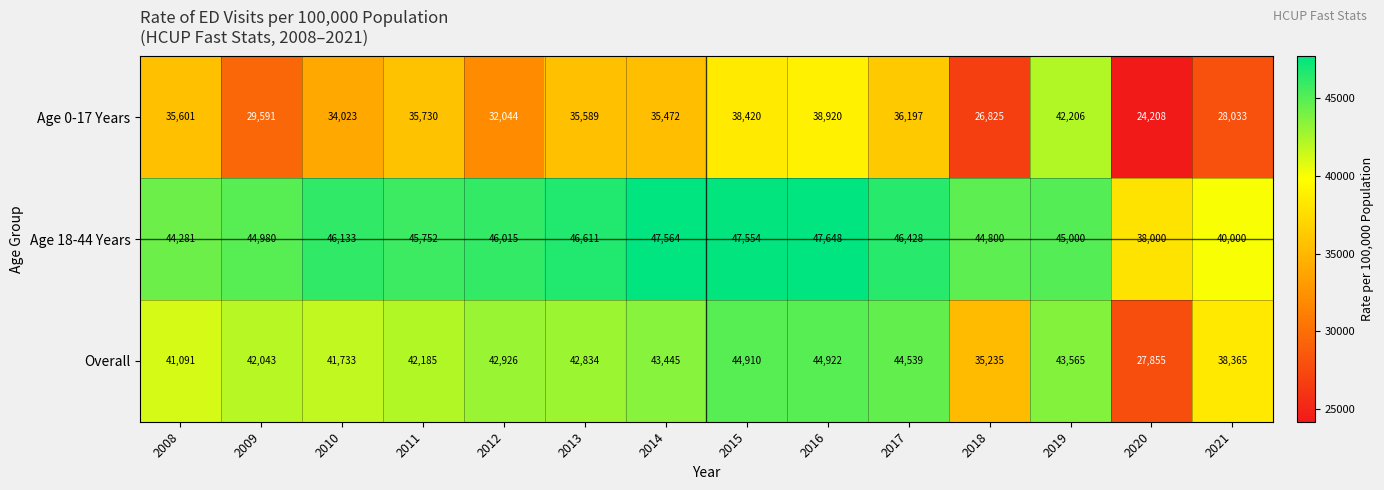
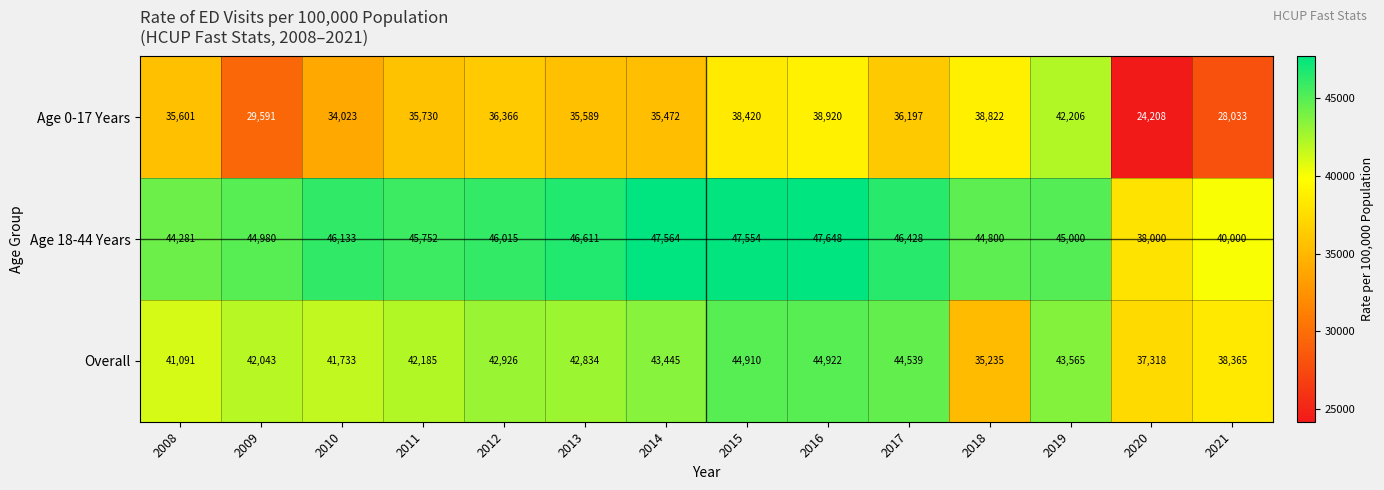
Age 0-17 Years, 2012: 32,044 -> 36,366
Age 0-17 Years, 2018: 26,825 -> 38,822
Overall, 2020: 27,855 -> 37,318
